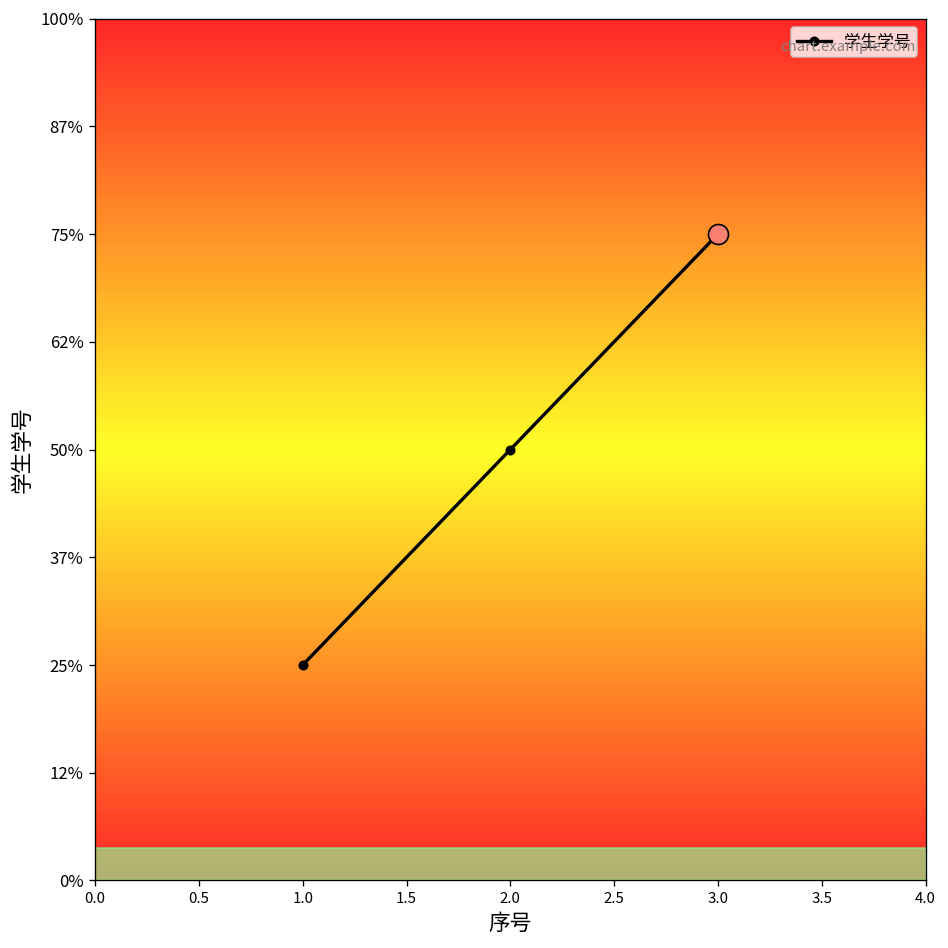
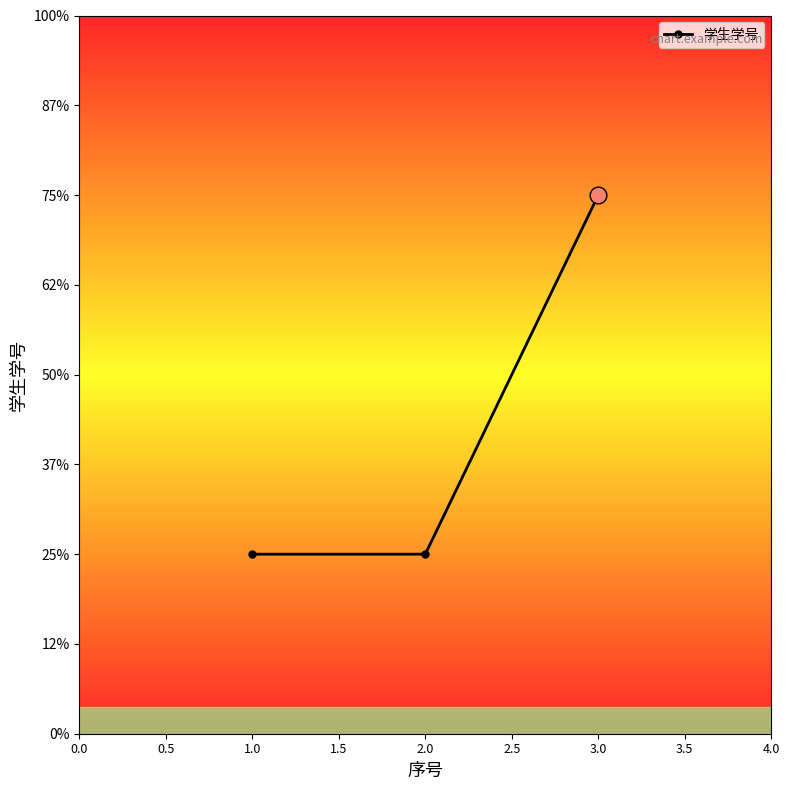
学生学号, 2.0: 50% -> 25%
